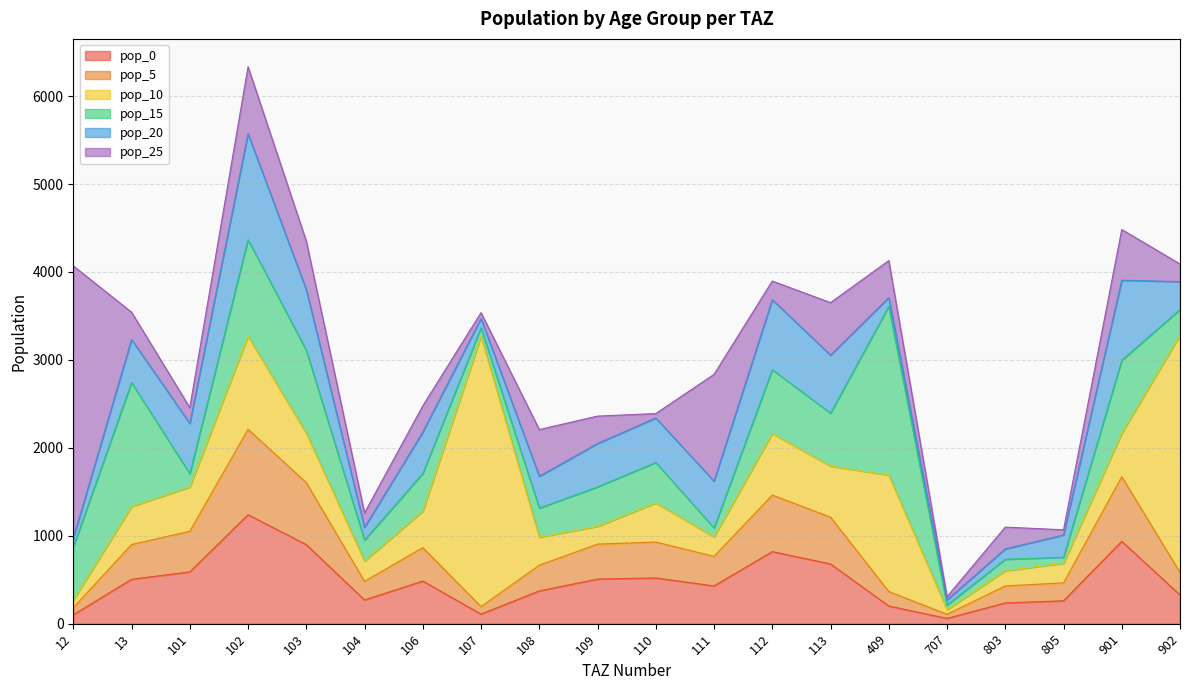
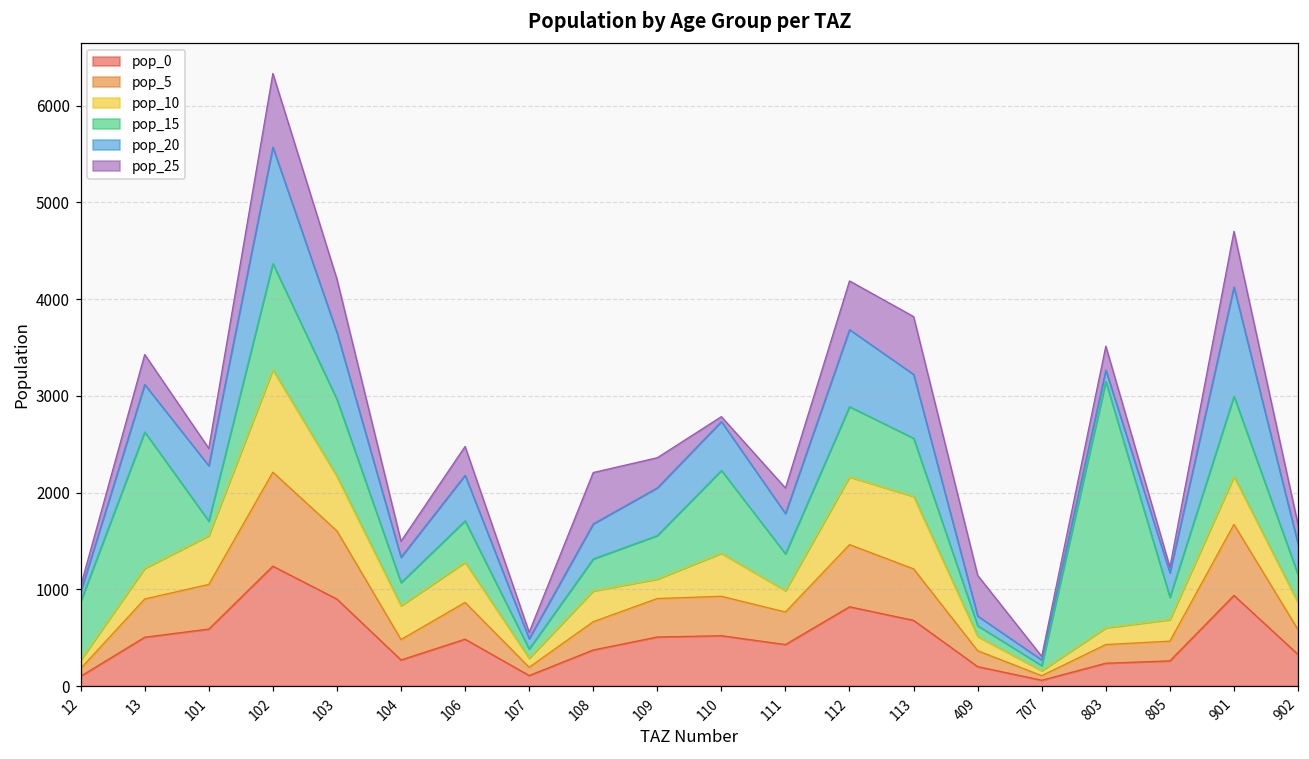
pop_25, 12: 3100 -> 100
pop_10, 13: 400 -> 300
pop_15, 103: 900 -> 800
pop_10, 104: 200 -> 300
pop_20, 104: 100 -> 300
pop_10, 107: 3100 -> 100
pop_15, 110: 500 -> 900
pop_15, 111: 100 -> 400
pop_20, 111: 500 -> 400
pop_25, 111: 1200 -> 300
pop_25, 112: 200 -> 500
pop_10, 113: 600 -> 700
pop_10, 409: 1300 -> 100
pop_15, 409: 1900 -> 100
pop_15, 803: 100 -> 2500
pop_15, 805: 100 -> 200
pop_20, 901: 900 -> 1100
pop_10, 902: 2700 -> 300
